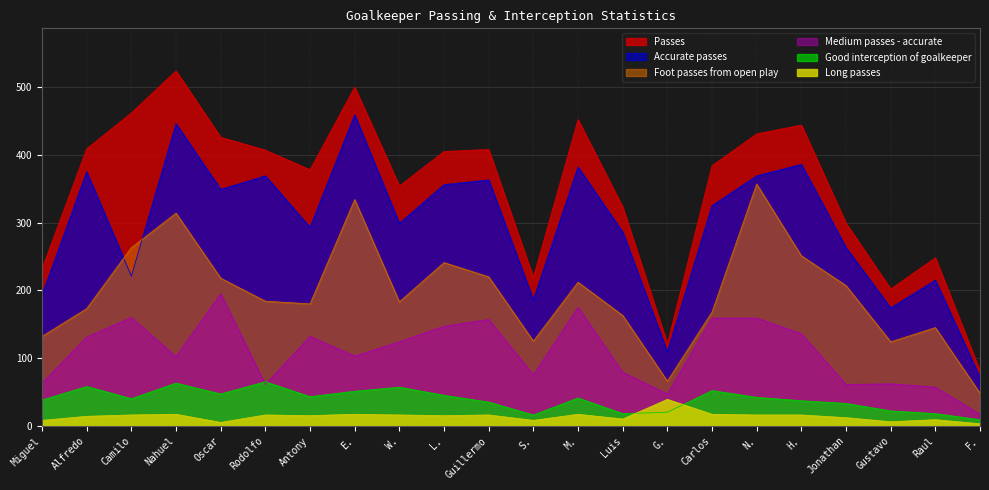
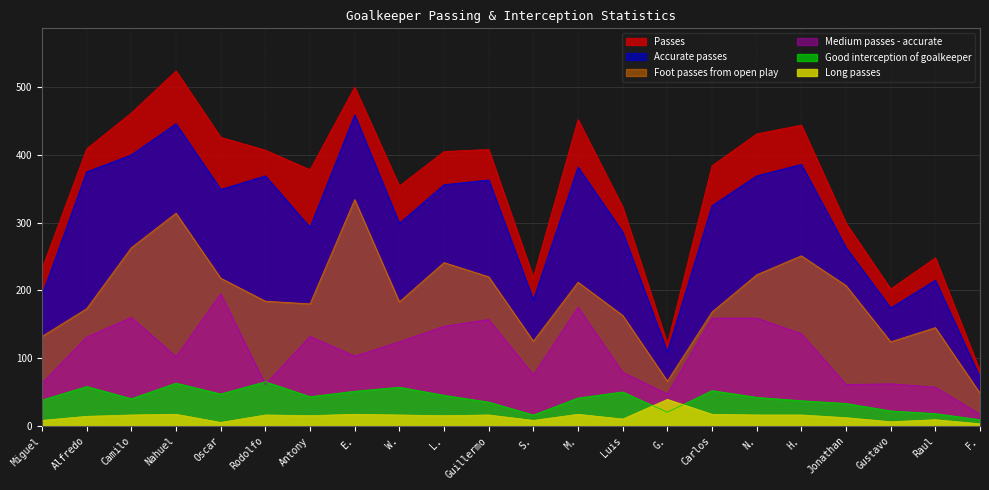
Accurate passes, Camilo: 220 -> 400
Good interception of goalkeeper, Luis: 20 -> 50
Foot passes from open play, N.: 360 -> 220
